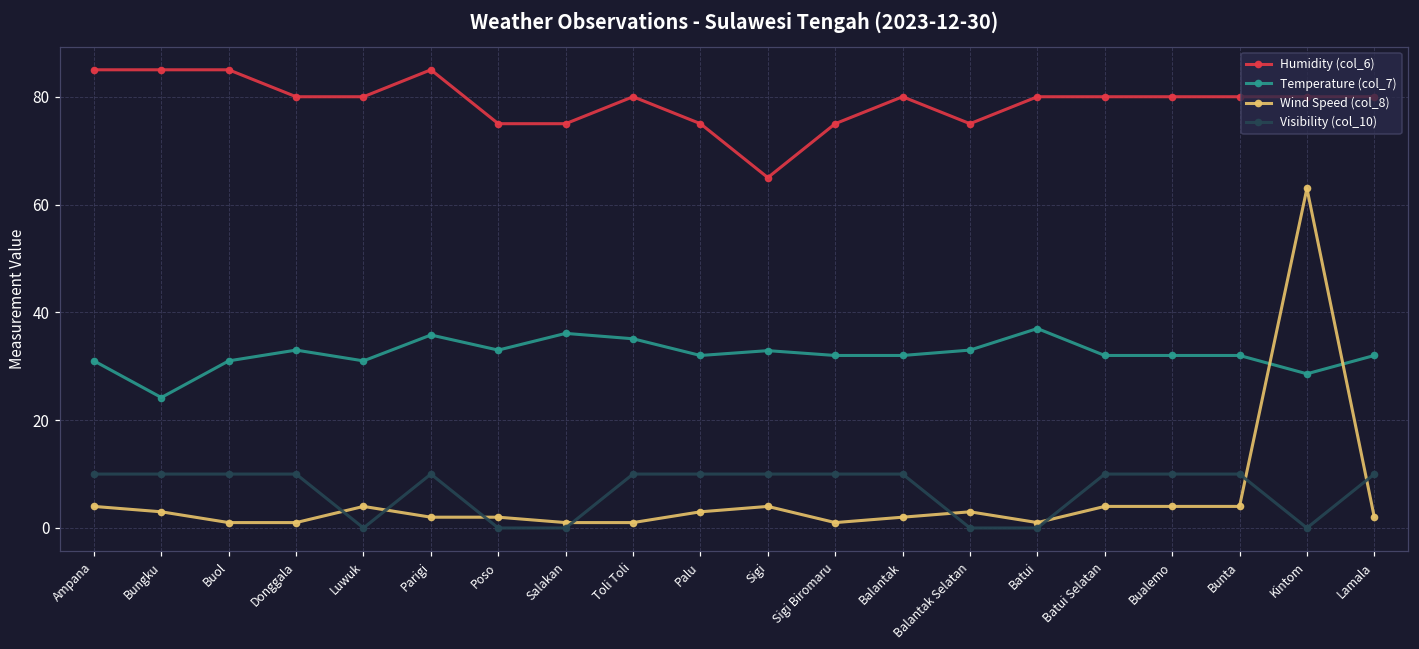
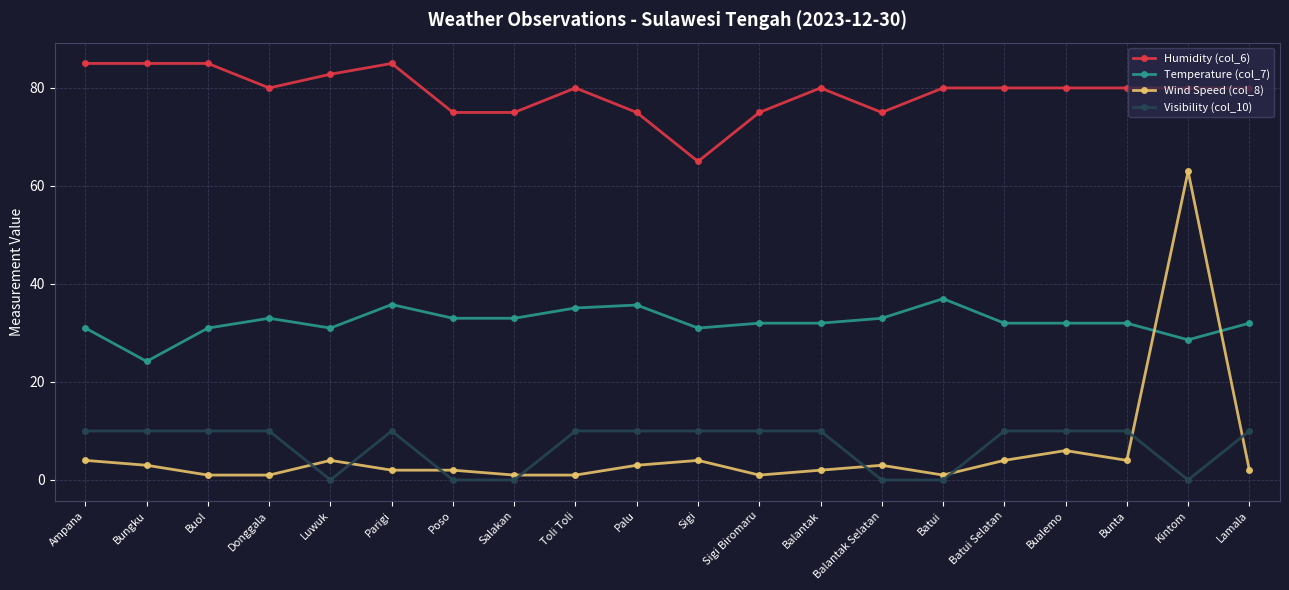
Humidity (col_6), Luwuk: 80 -> 83
Temperature (col_7), Salakan: 36 -> 33
Temperature (col_7), Palu: 32 -> 36
Temperature (col_7), Sigi: 33 -> 31
Wind Speed (col_8), Bualemo: 4 -> 6
